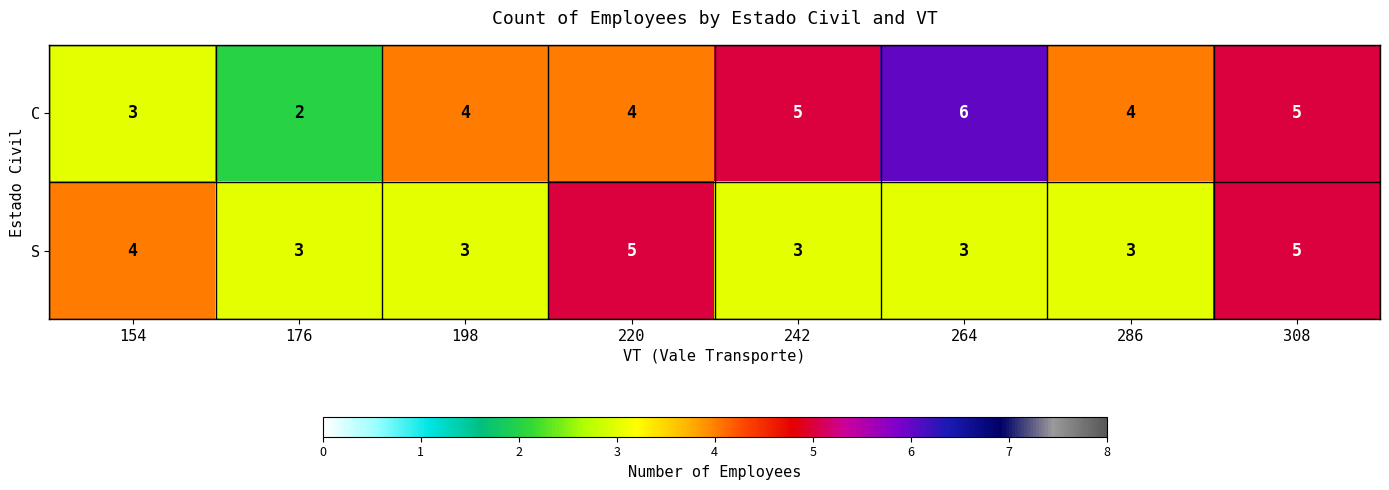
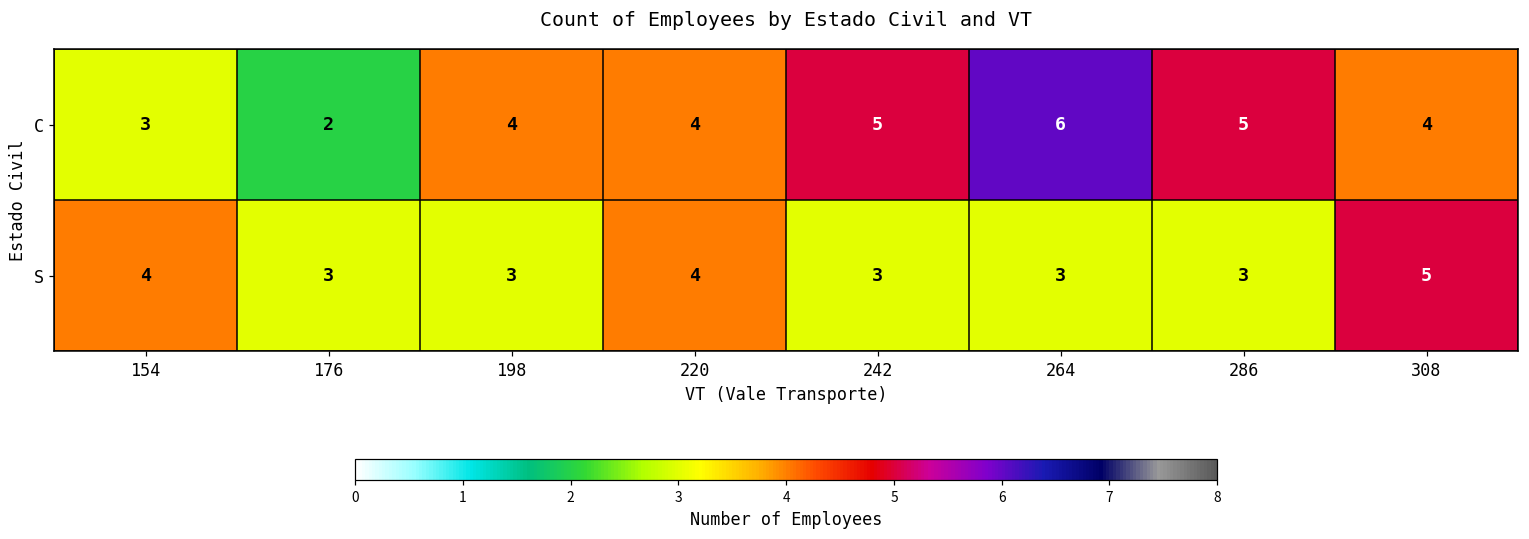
C, 286: 4 -> 5
C, 308: 5 -> 4
S, 220: 5 -> 4
